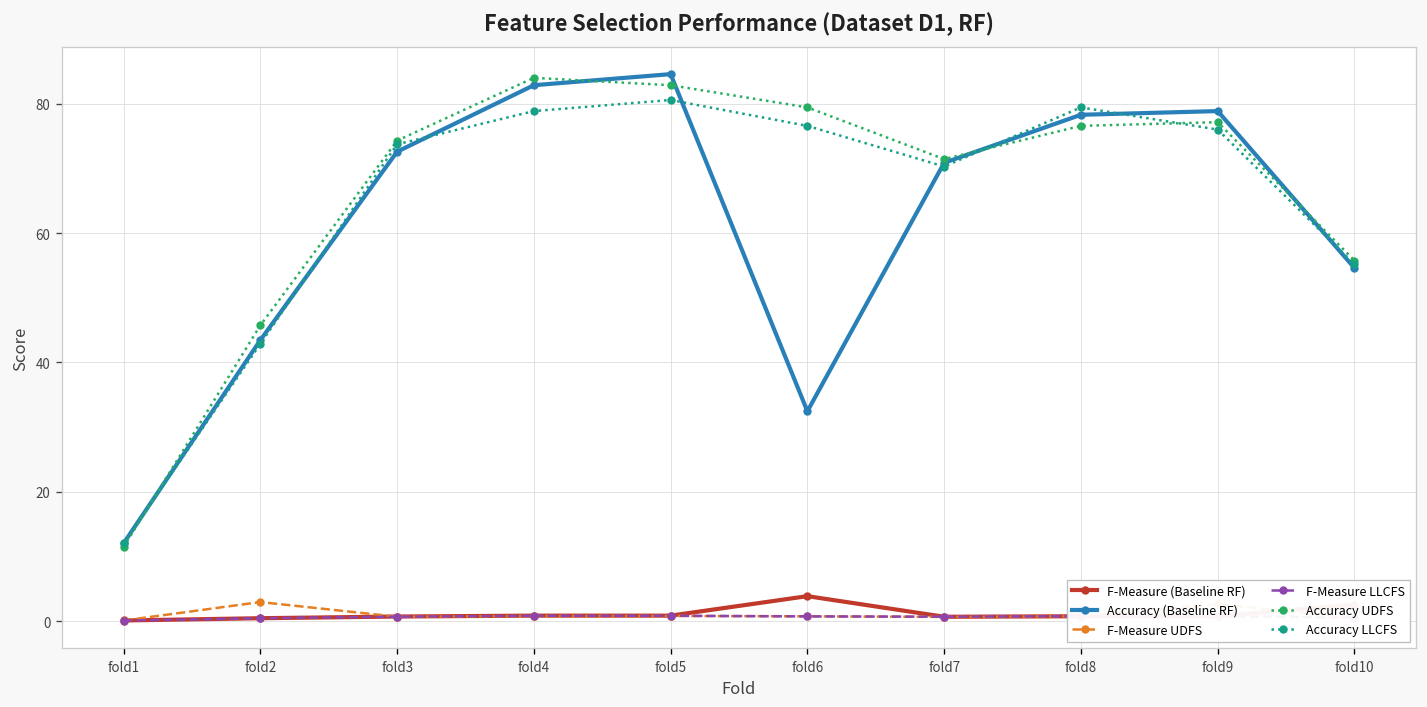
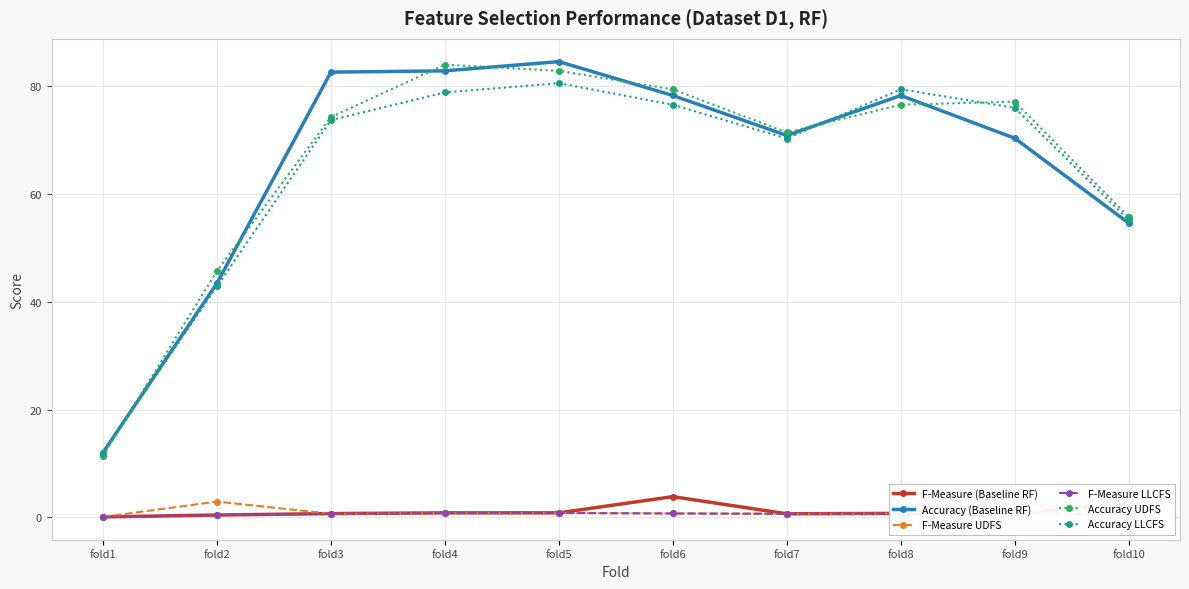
Accuracy (Baseline RF), fold3: 73 -> 83
Accuracy (Baseline RF), fold6: 32 -> 78
Accuracy (Baseline RF), fold9: 79 -> 70
